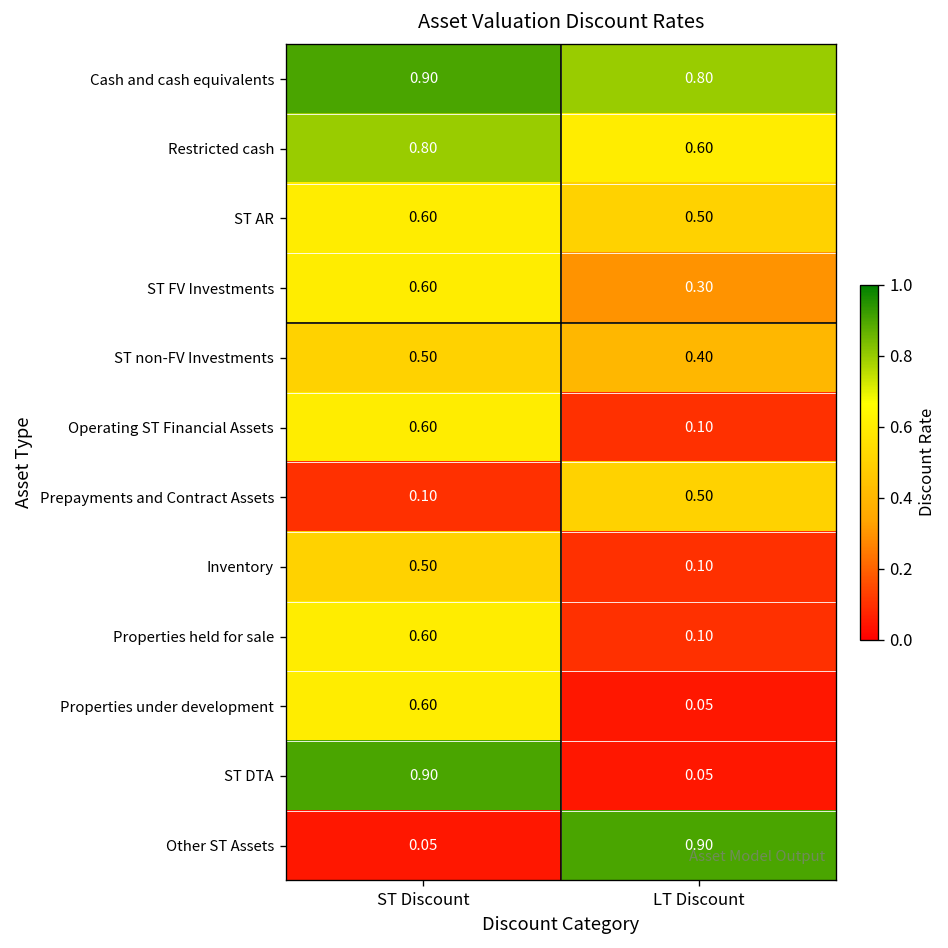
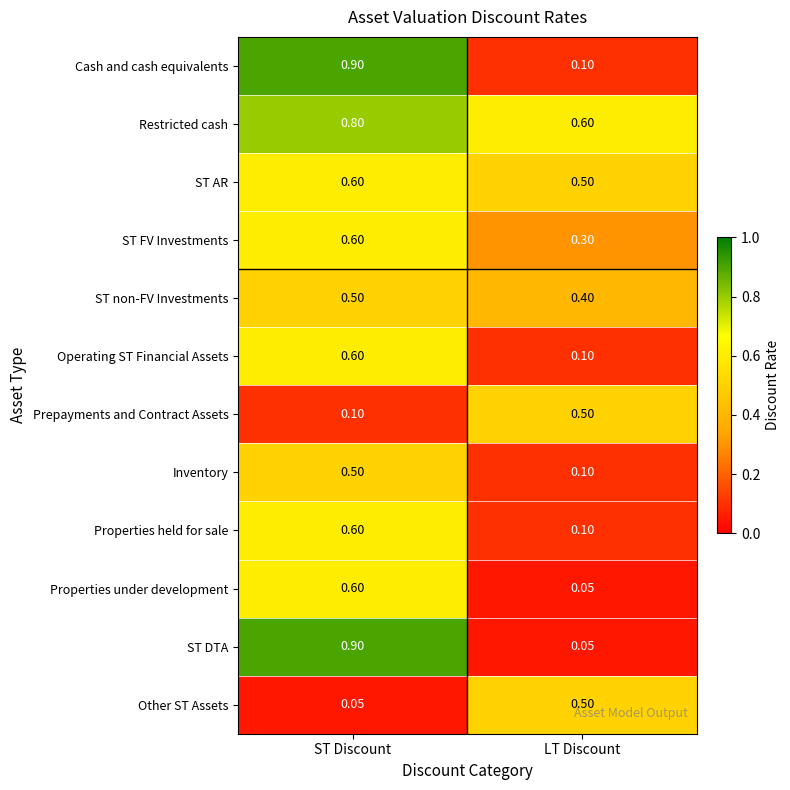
Cash and cash equivalents, LT Discount: 0.80 -> 0.10
Other ST Assets, LT Discount: 0.90 -> 0.50
